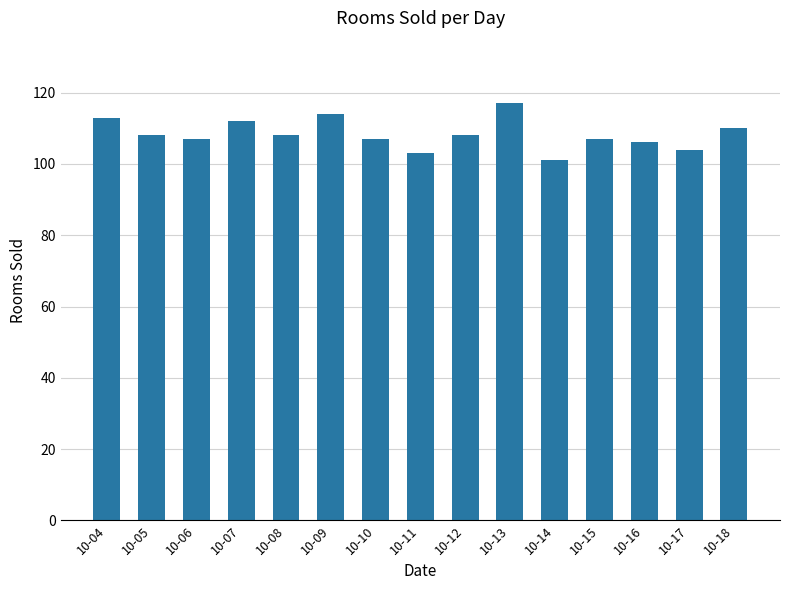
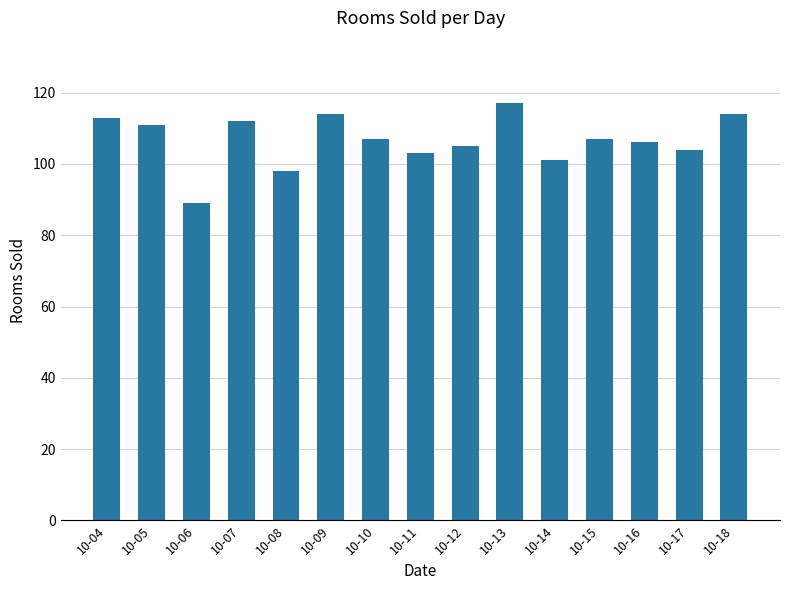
10-05: 108 -> 111
10-06: 107 -> 89
10-08: 108 -> 98
10-12: 108 -> 105
10-18: 110 -> 114
